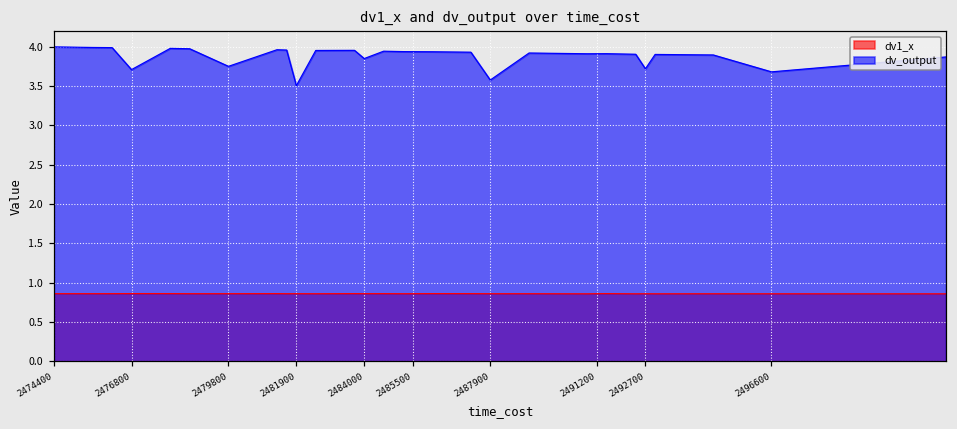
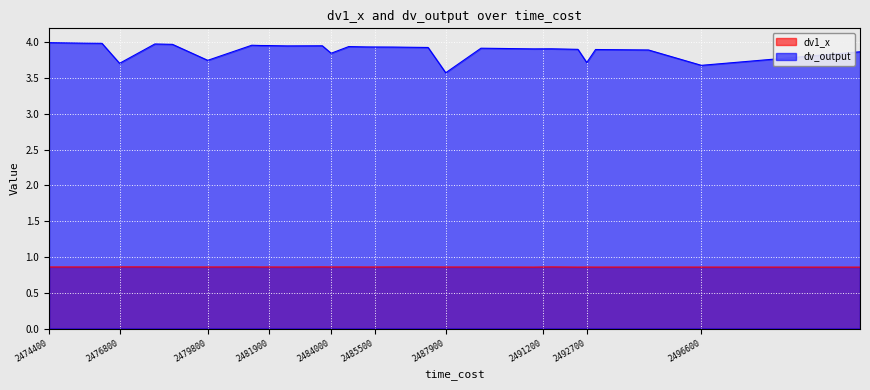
dv_output, 2481900: 3.5 -> 4.0
